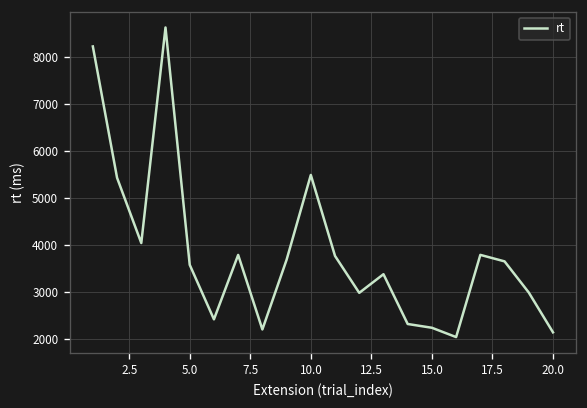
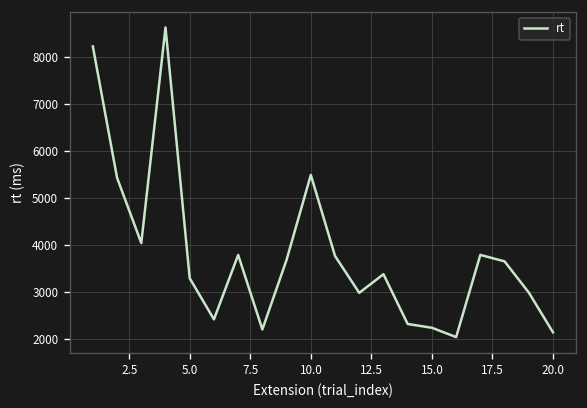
5.0: 3600 -> 3300
